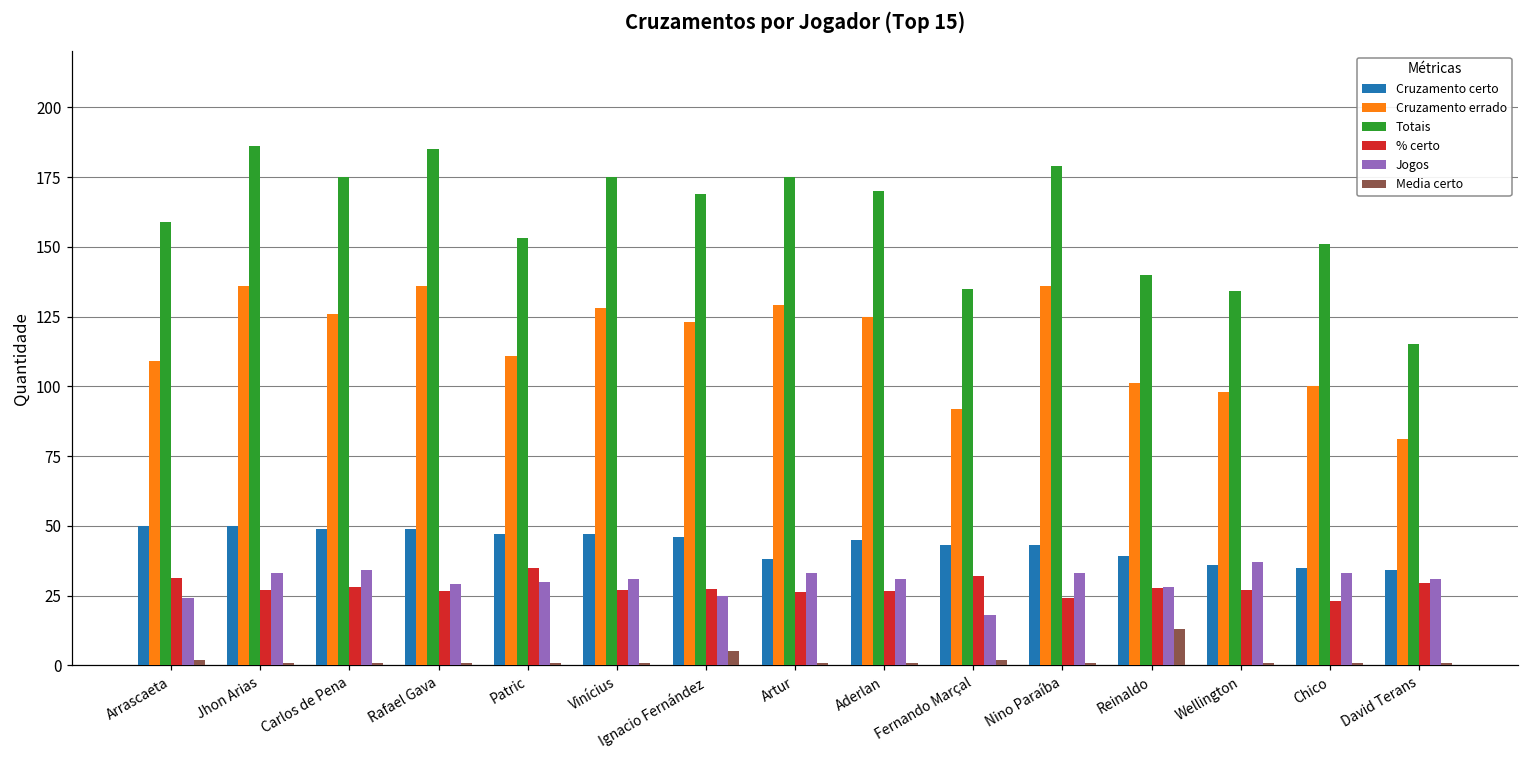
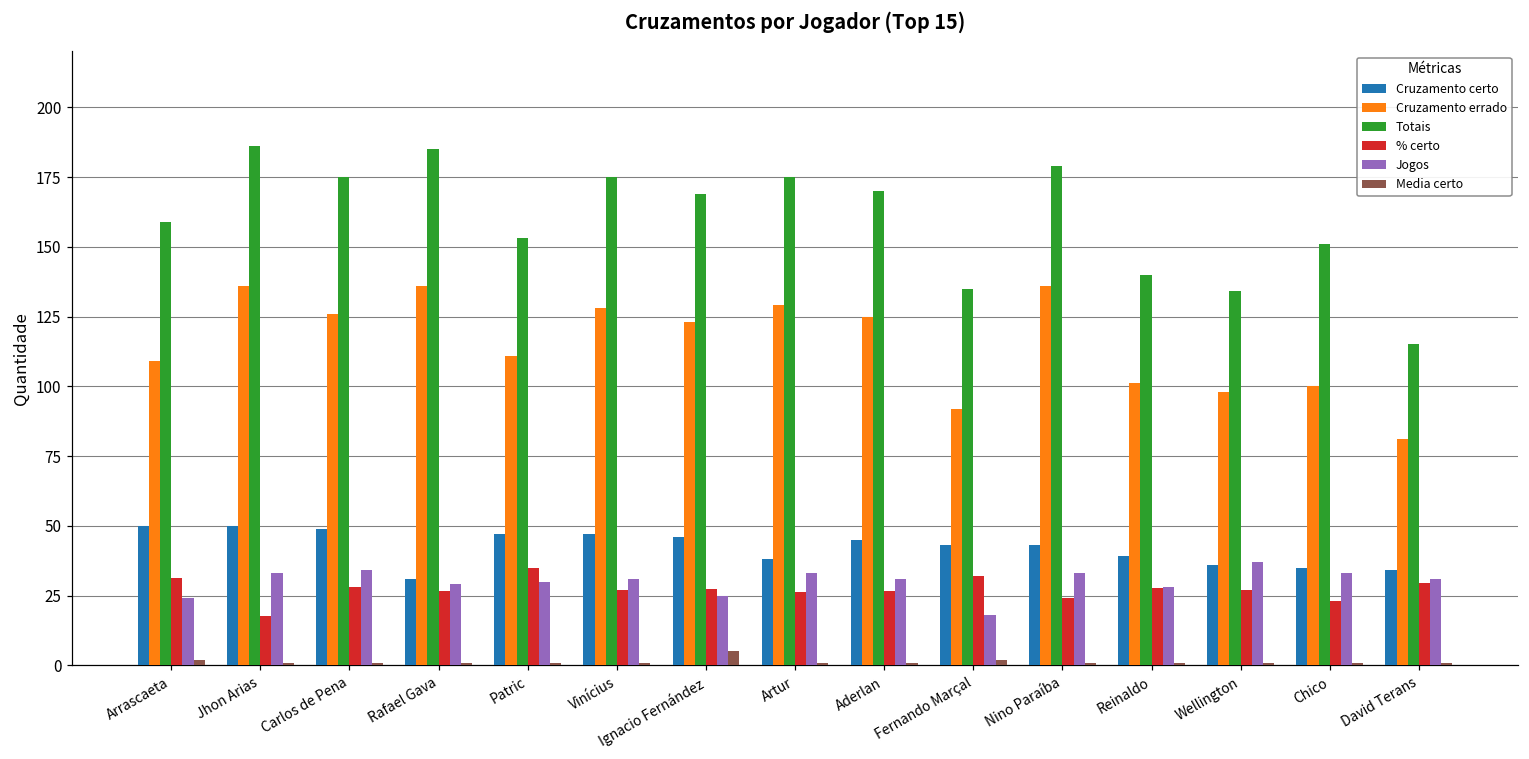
% certo, Jhon Arias: 27 -> 18
Cruzamento certo, Rafael Gava: 49 -> 31
Media certo, Reinaldo: 13 -> 1
